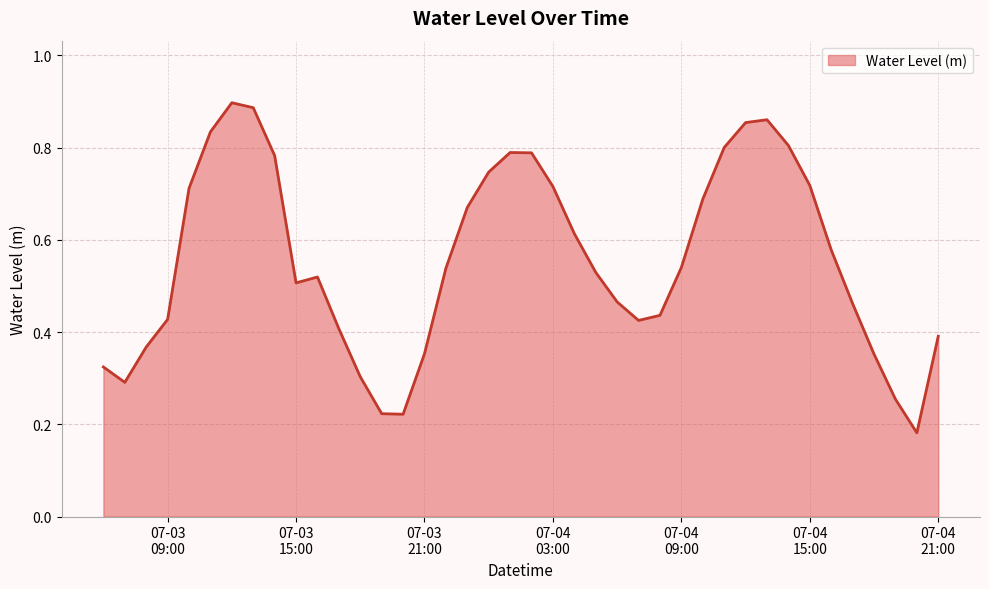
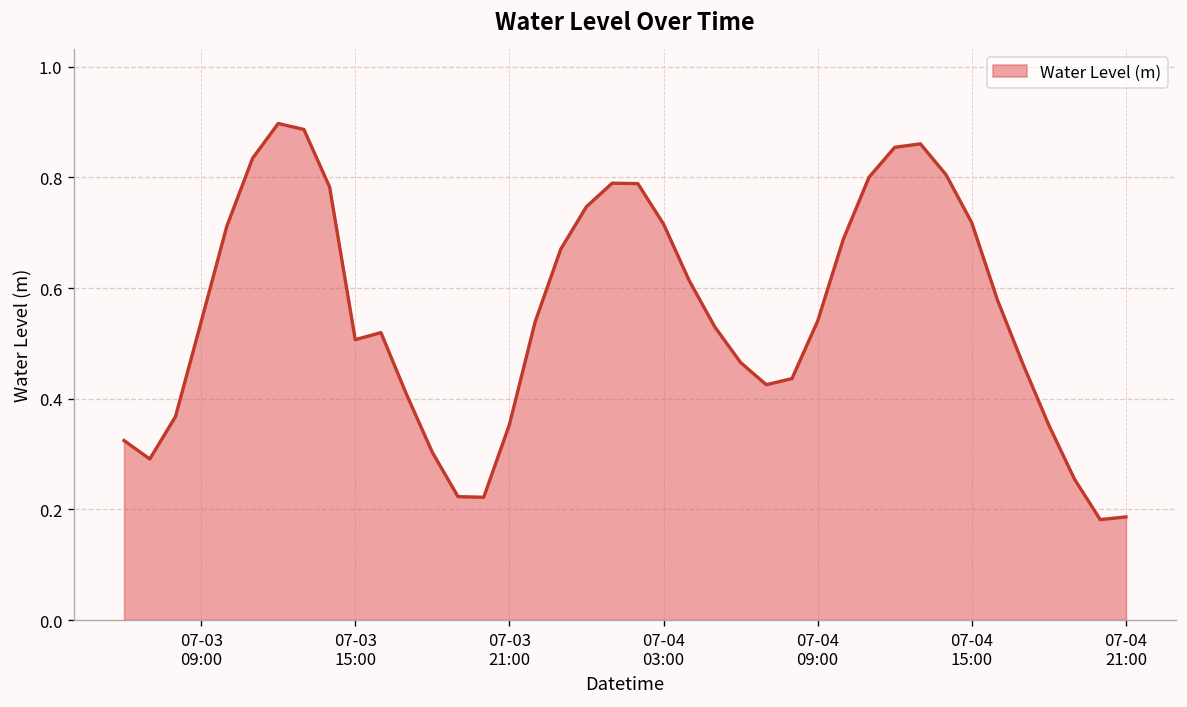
07-03 09:00: 0.43 -> 0.54
07-04 21:00: 0.39 -> 0.19
